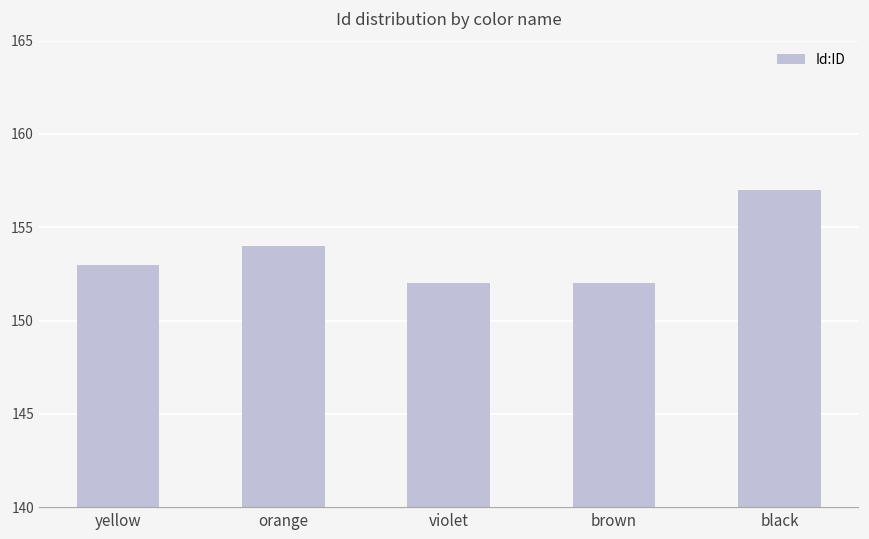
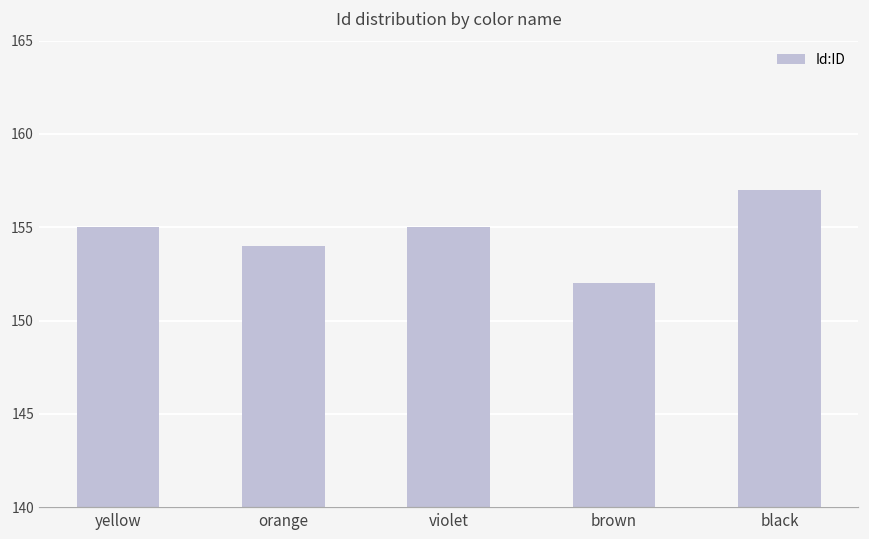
yellow: 153 -> 155
violet: 152 -> 155
